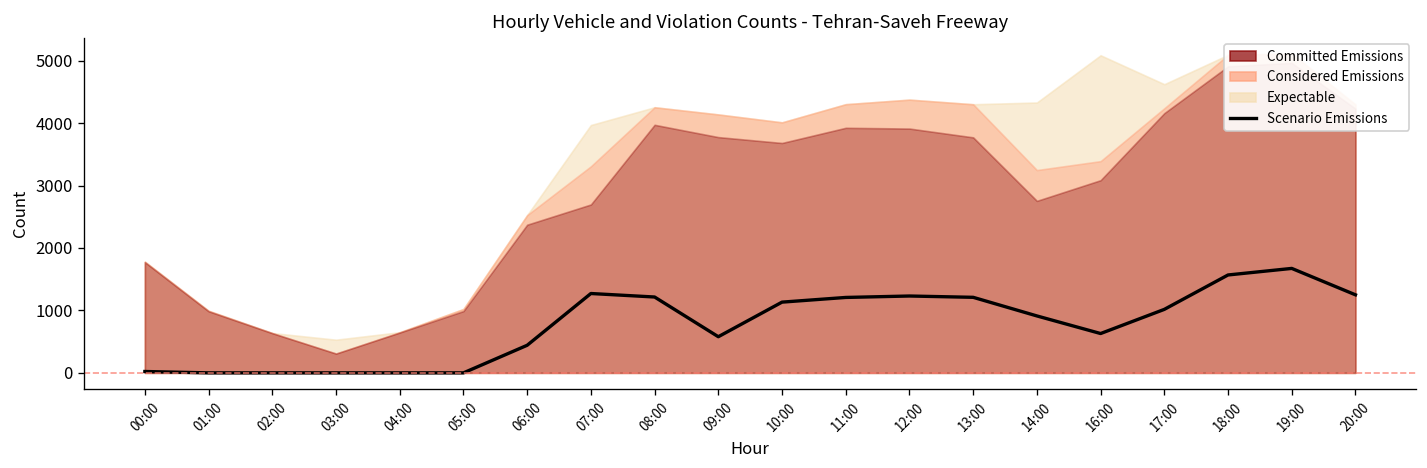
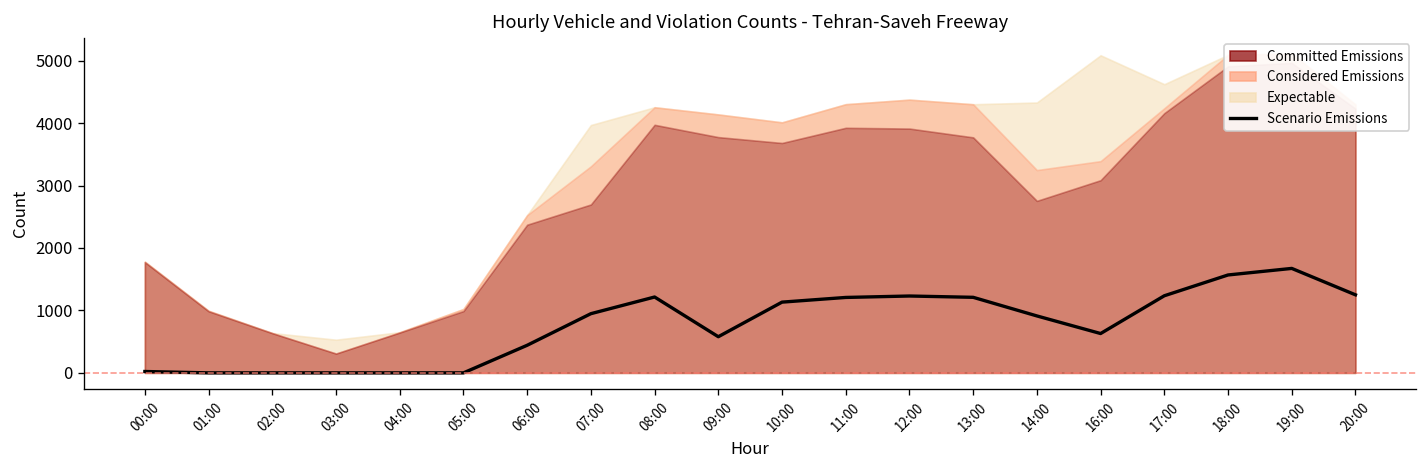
Scenario Emissions, 07:00: 1300 -> 900
Scenario Emissions, 17:00: 1000 -> 1200
